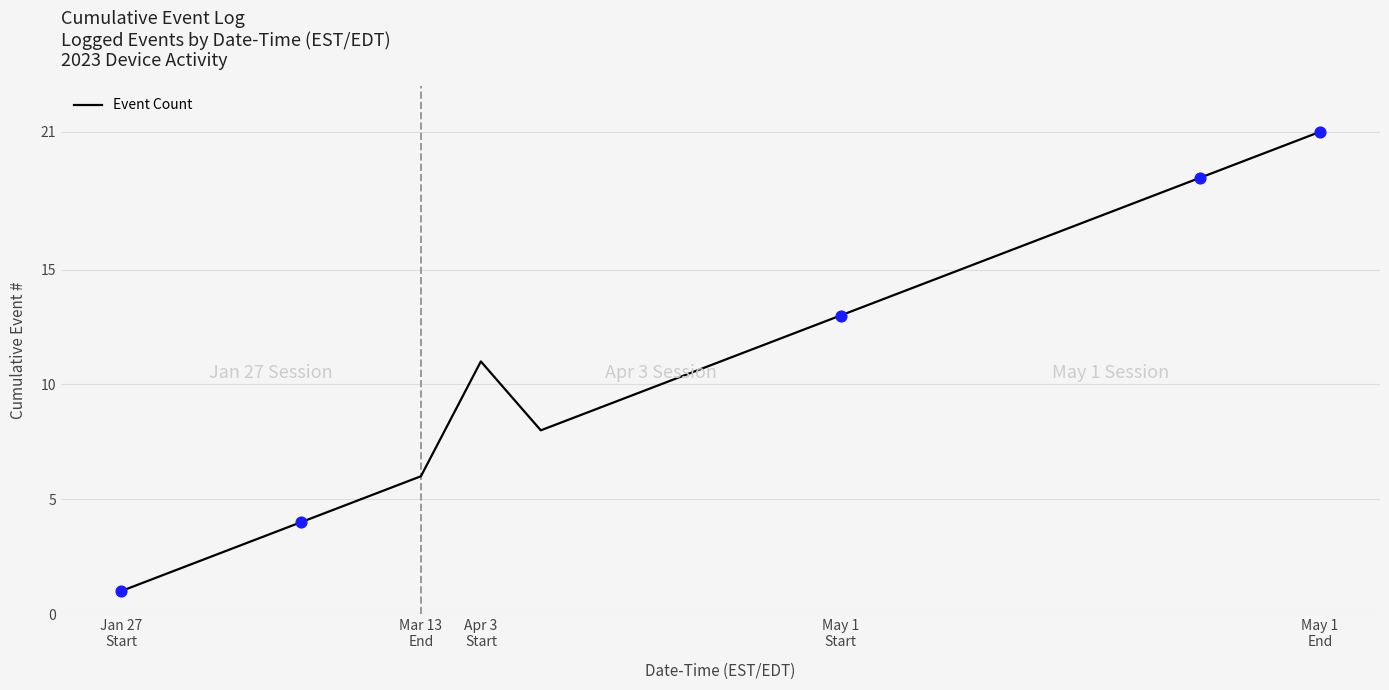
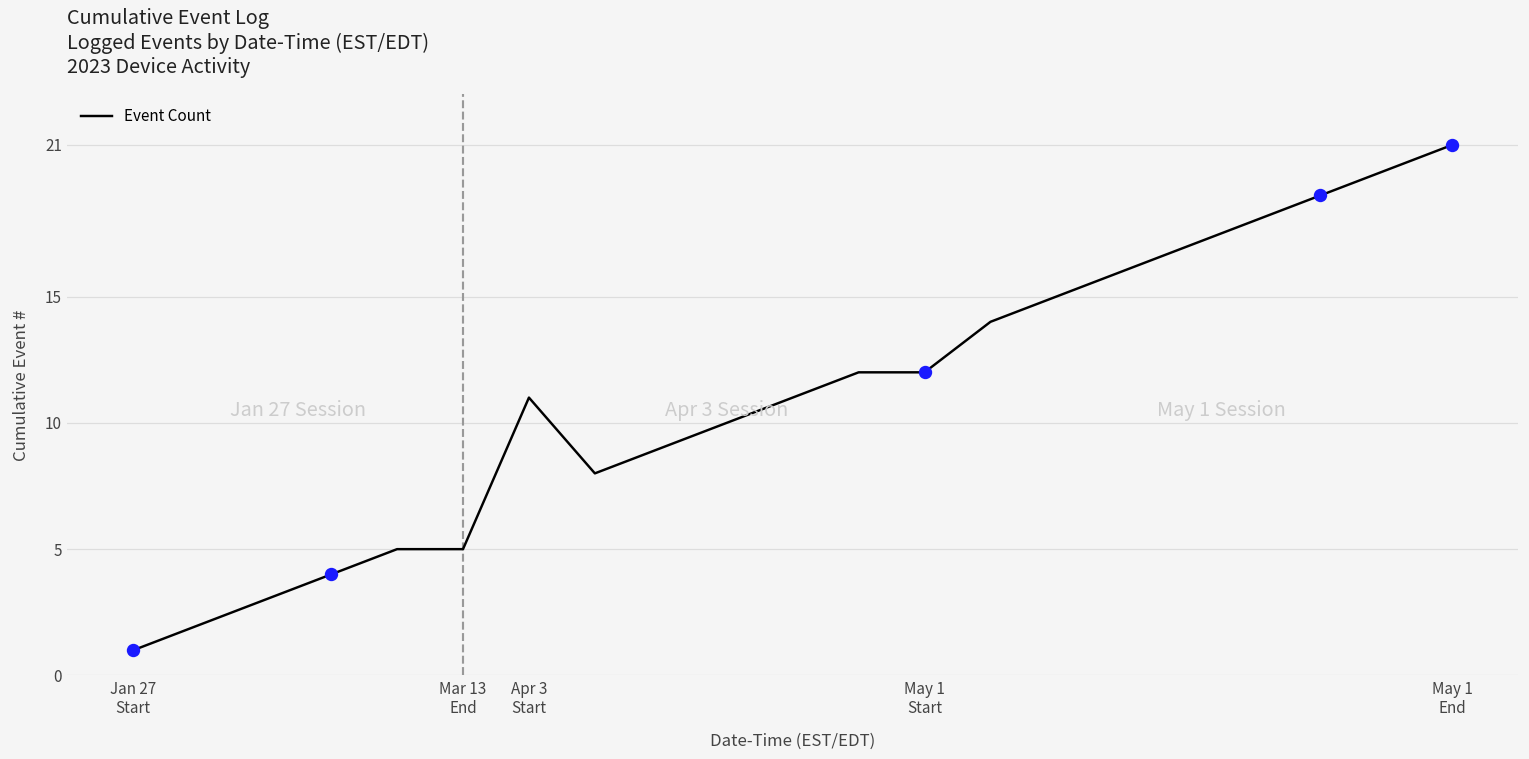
Event Count, Mar 13 End: 6 -> 5
Event Count, May 1 Start: 13 -> 12
